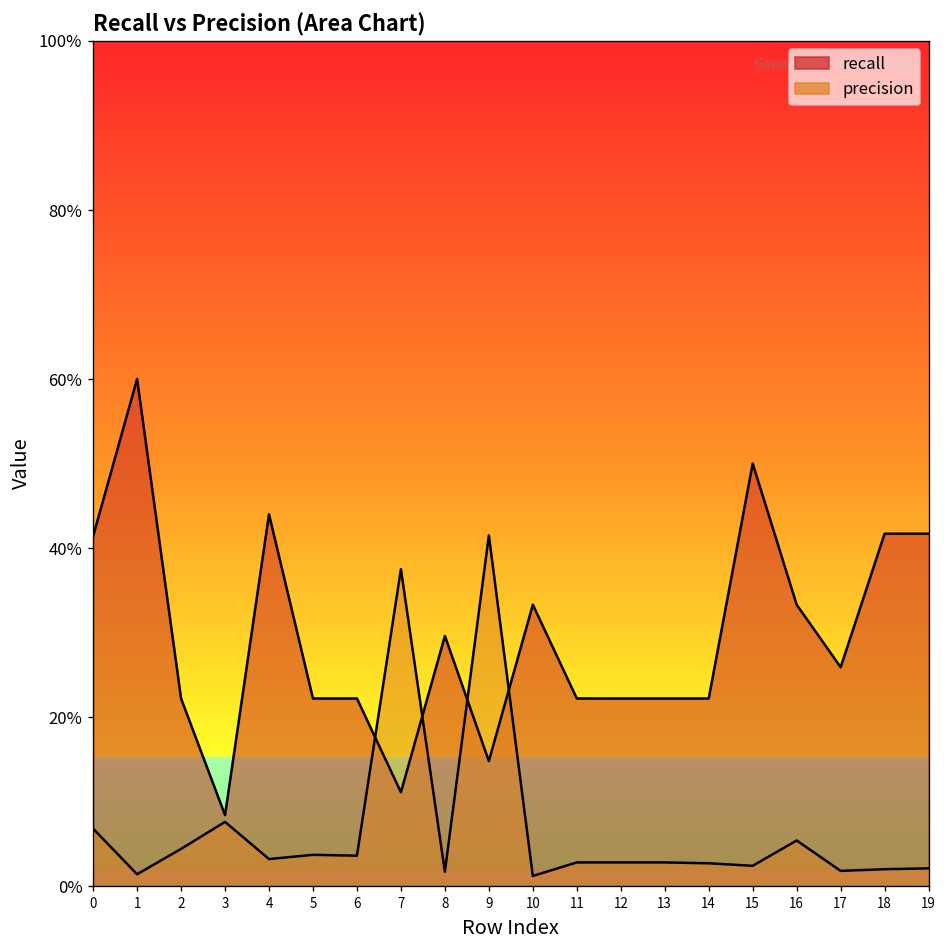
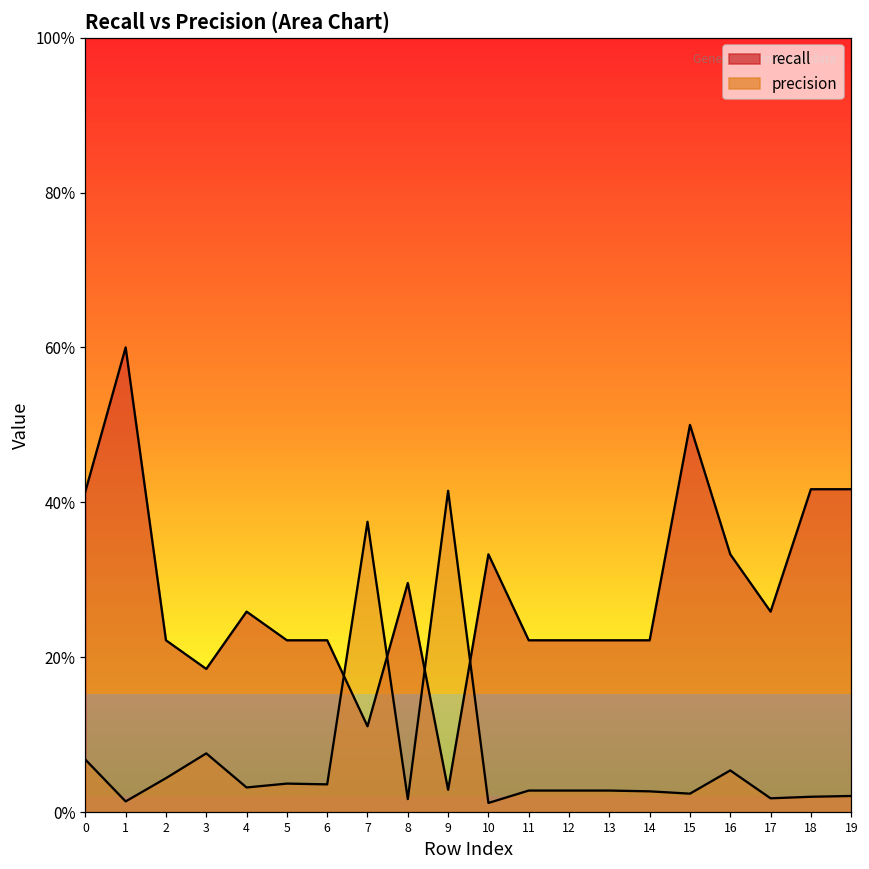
recall, 3: 8% -> 19%
recall, 4: 44% -> 26%
recall, 9: 15% -> 3%
